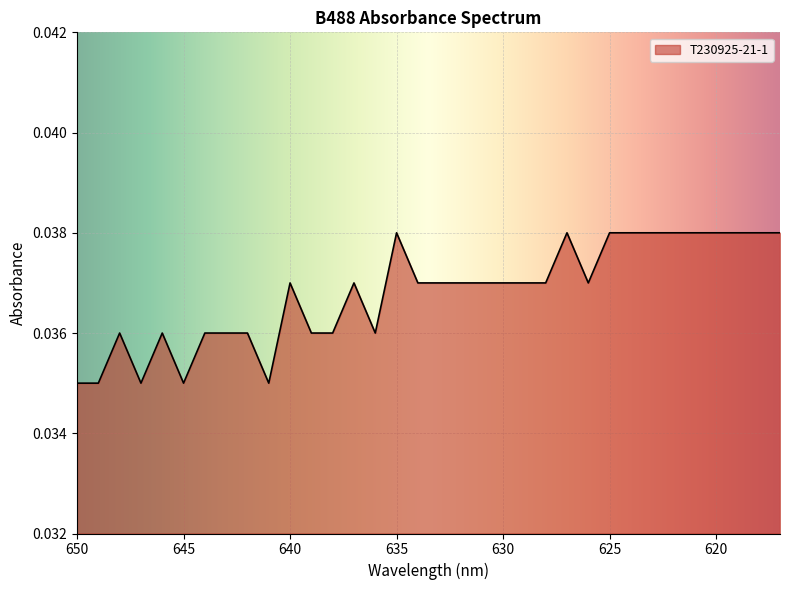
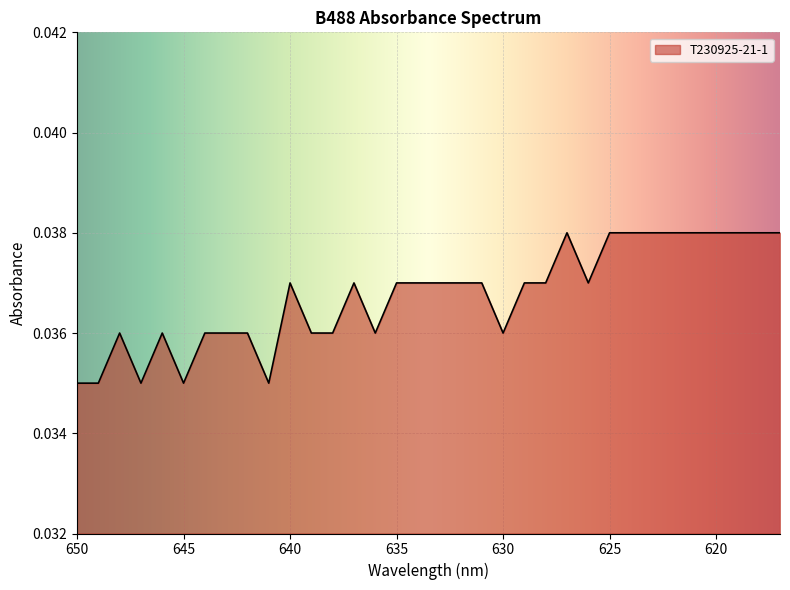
635: 0.038 -> 0.037
630: 0.037 -> 0.036
